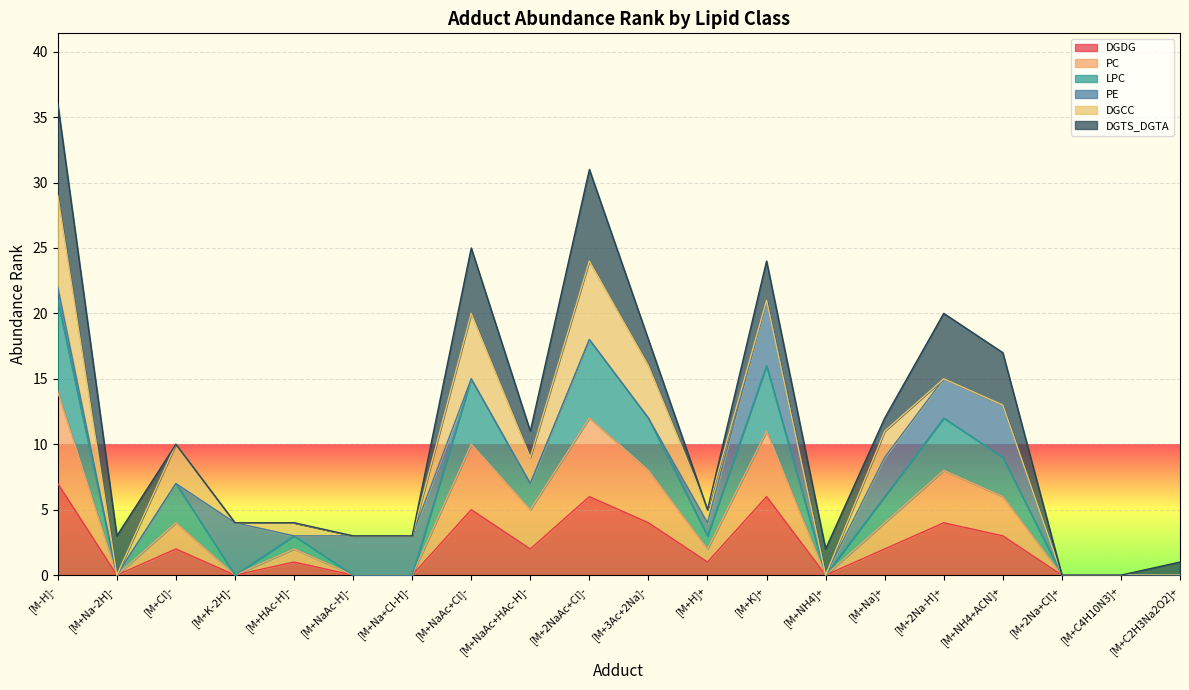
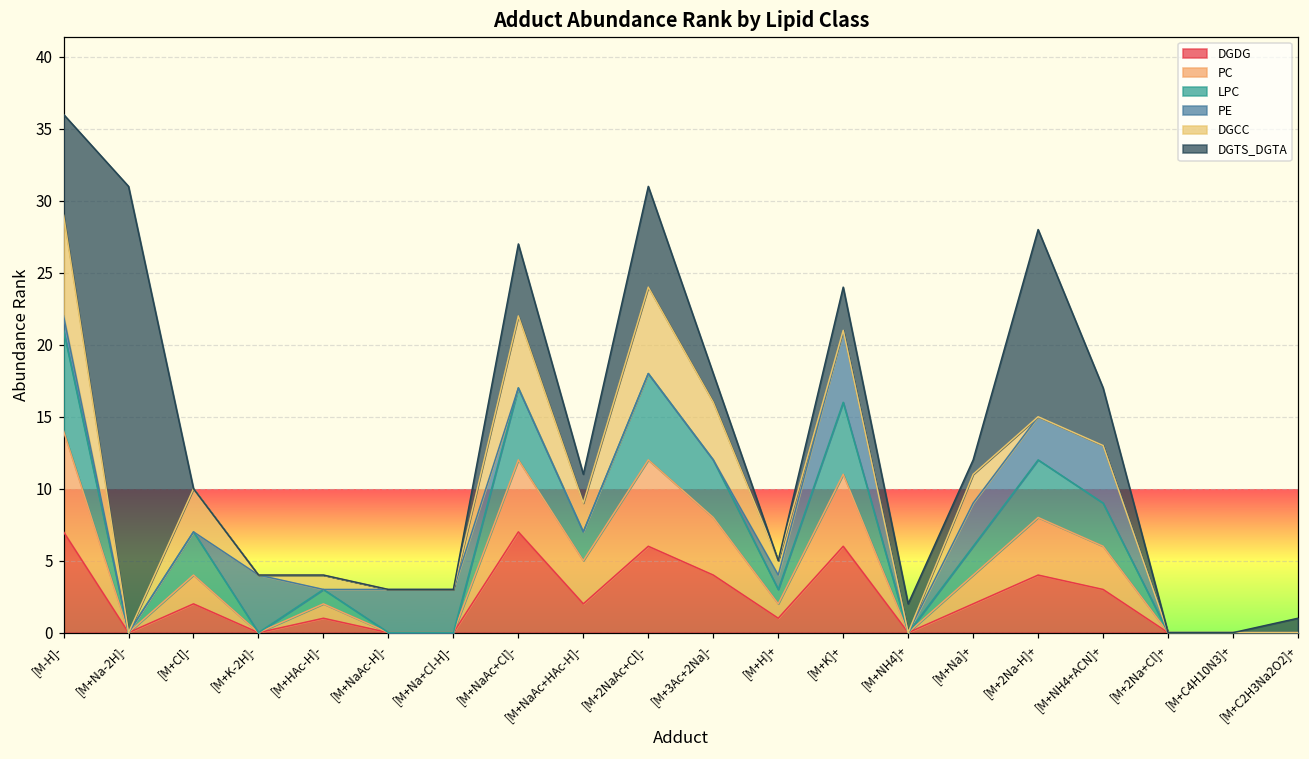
DGTS_DGTA, [M+Na-2H]-: 3 -> 31
DGDG, [M+NaAc+Cl]-: 5 -> 7
DGTS_DGTA, [M+2Na-H]+: 5 -> 13
